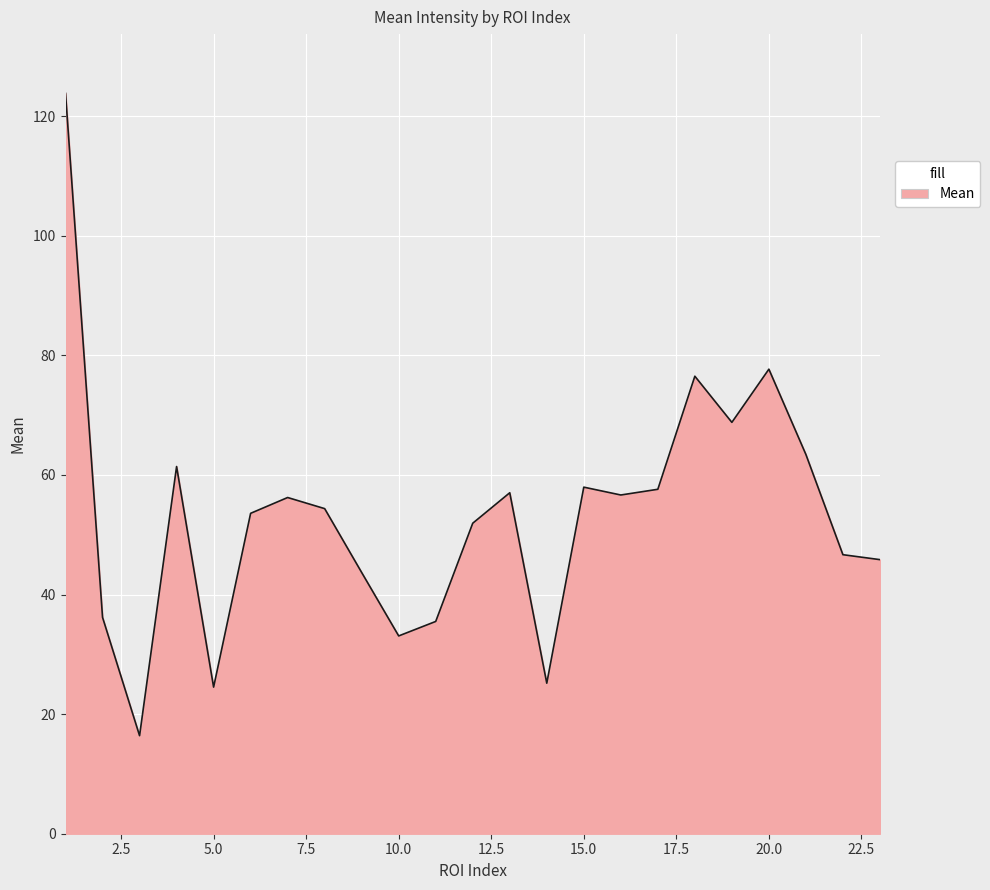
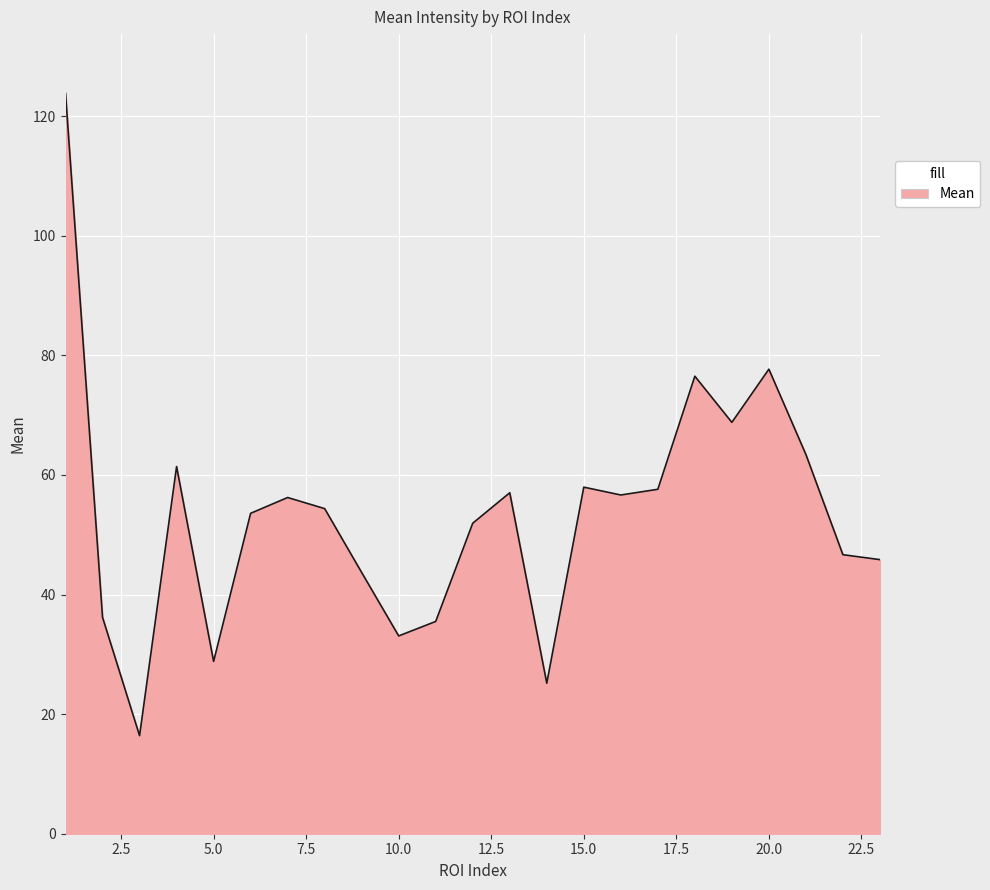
5.0: 25 -> 29
